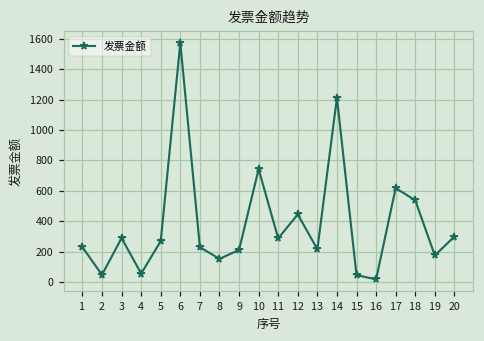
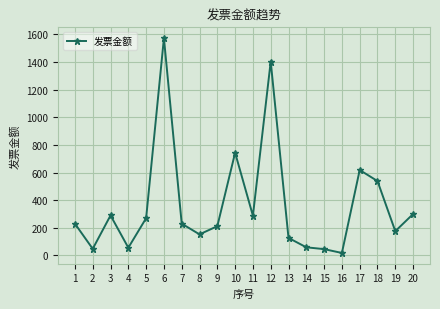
12: 440 -> 1400
13: 220 -> 130
14: 1210 -> 60
